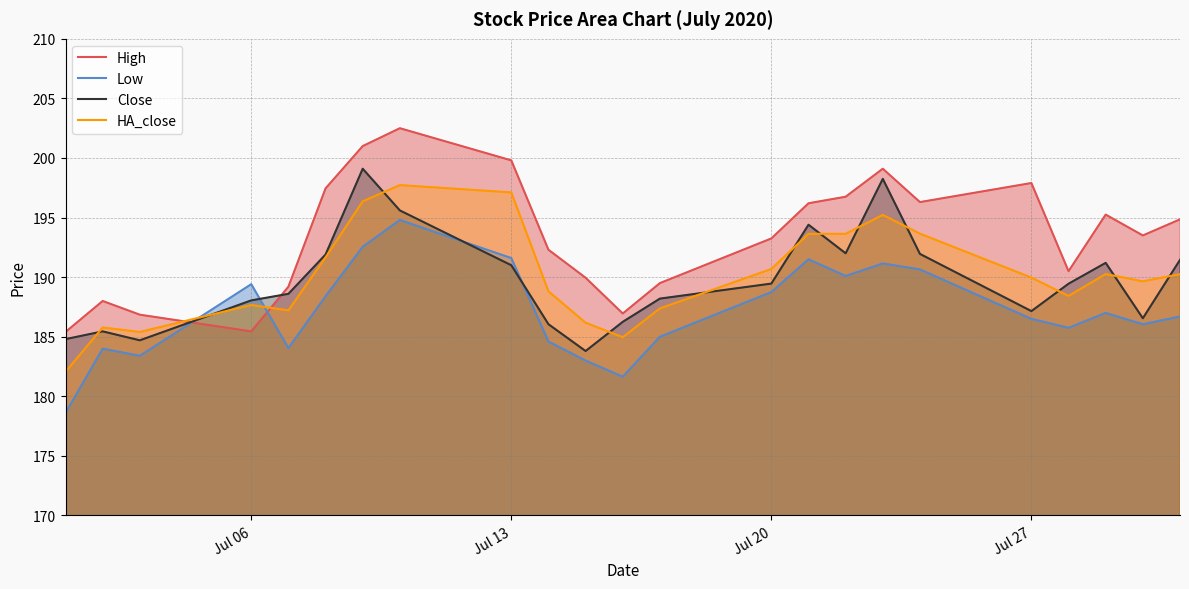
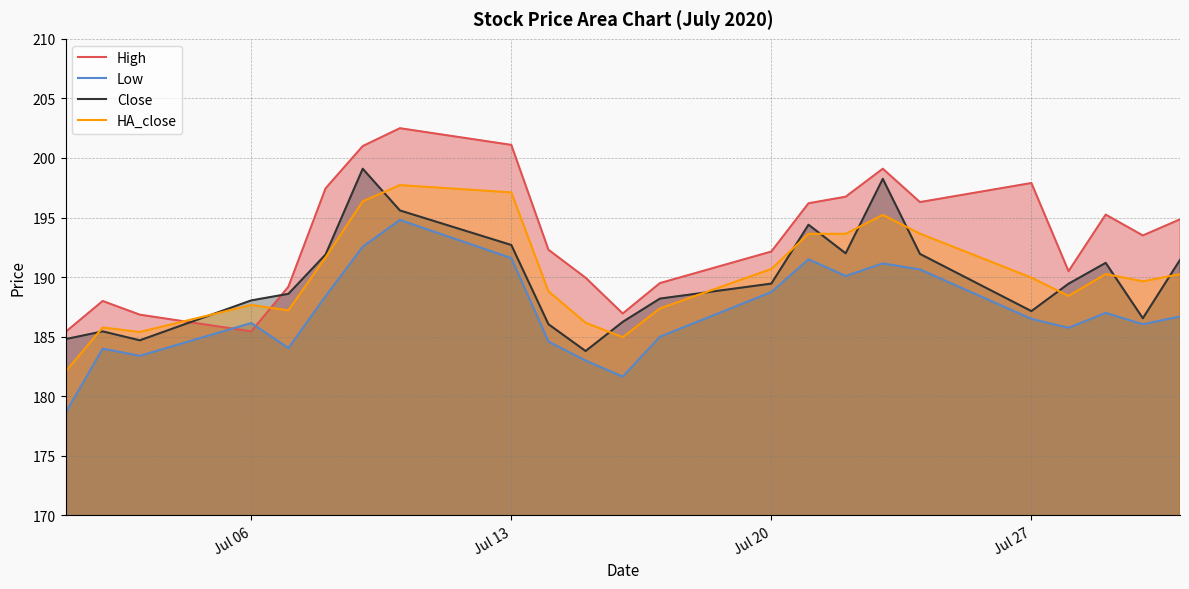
Low, Jul 06: 189.4 -> 186.2
High, Jul 13: 199.8 -> 201.1
Close, Jul 13: 191.0 -> 192.7
High, Jul 20: 193.3 -> 192.2
